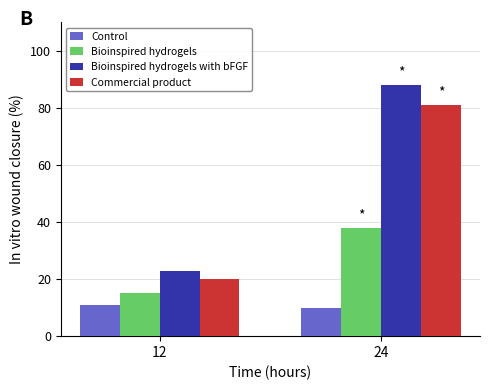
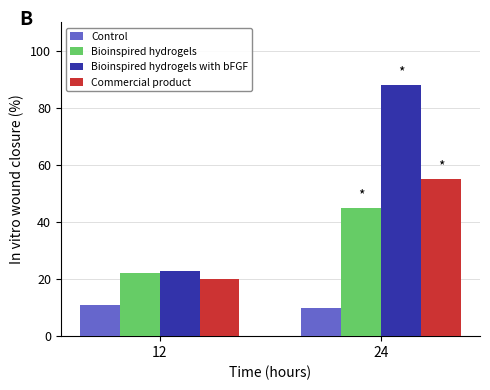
Bioinspired hydrogels, 12: 15 -> 22
Bioinspired hydrogels, 24: 38 -> 45
Commercial product, 24: 81 -> 55
